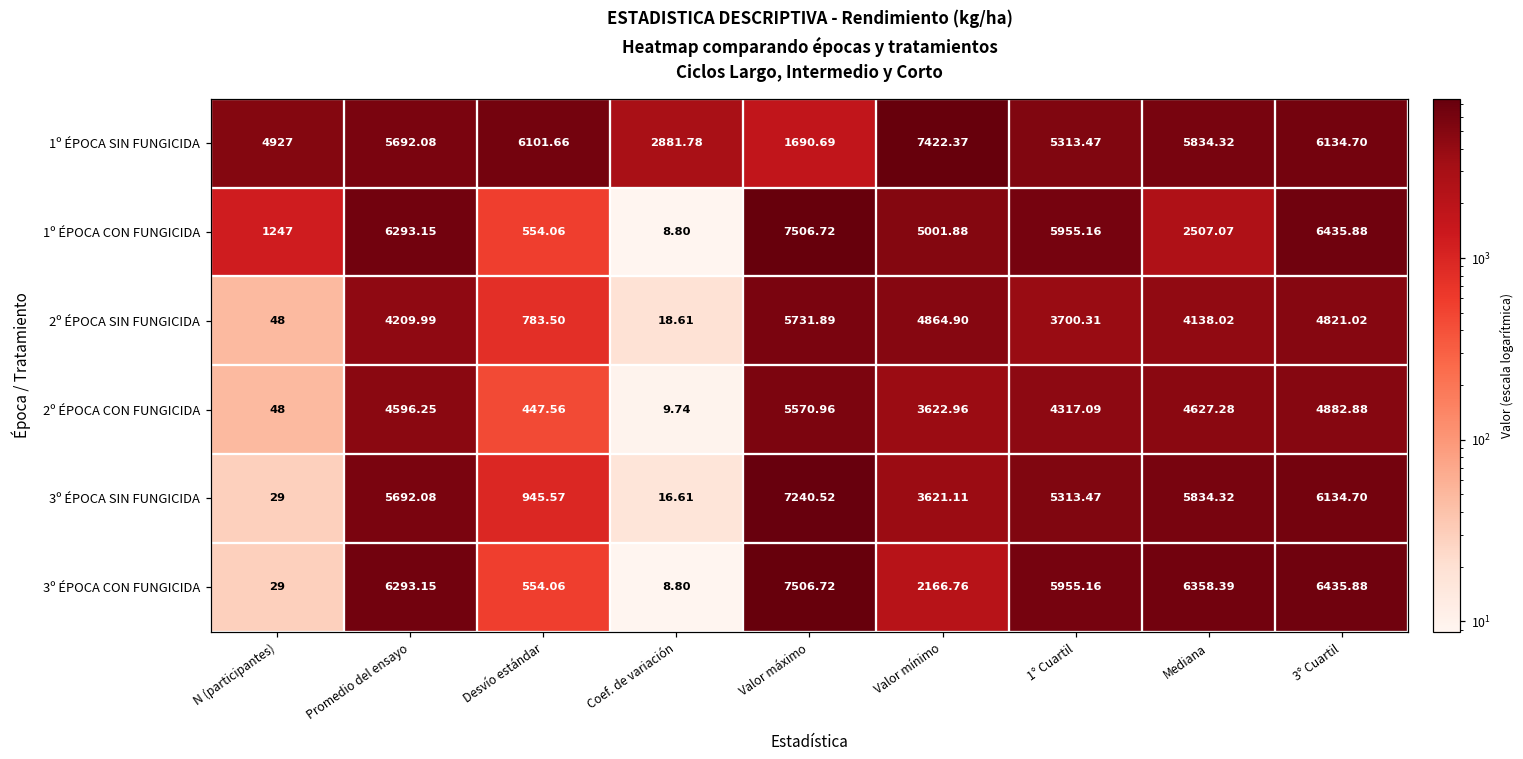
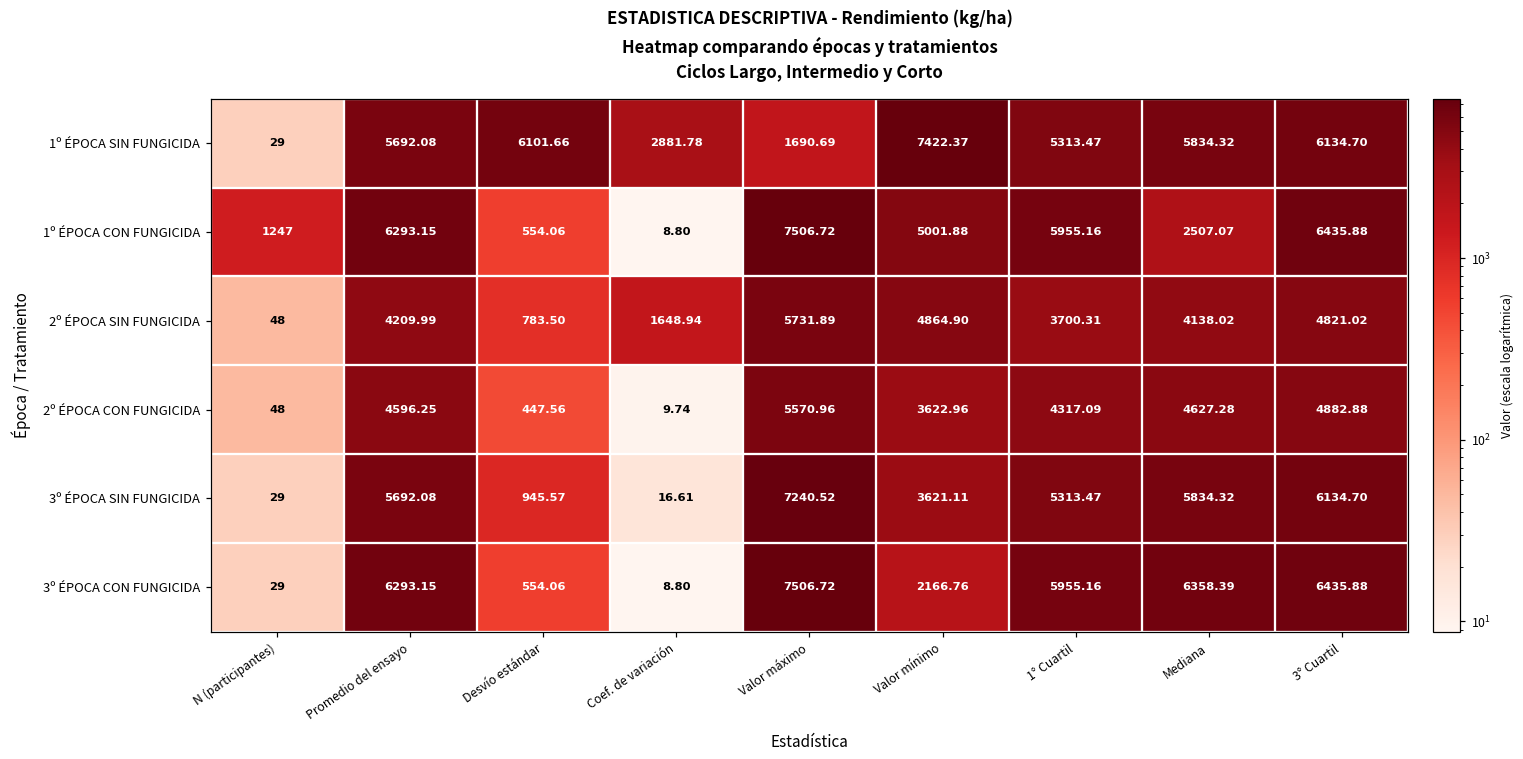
1º ÉPOCA SIN FUNGICIDA, N (participantes): 4927 -> 29
2º ÉPOCA SIN FUNGICIDA, Coef. de variación: 18.61 -> 1648.94
